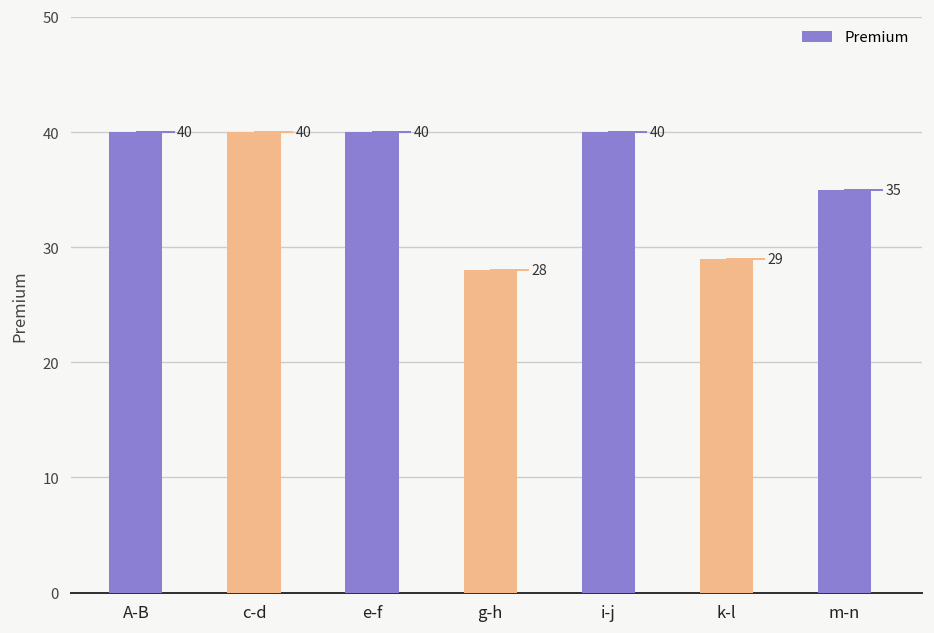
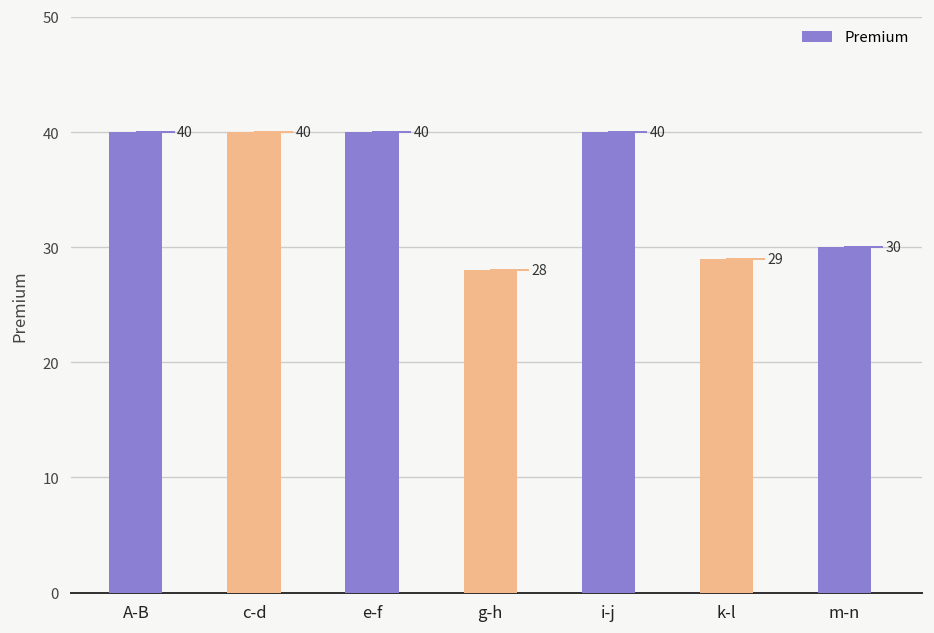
m-n: 35 -> 30
